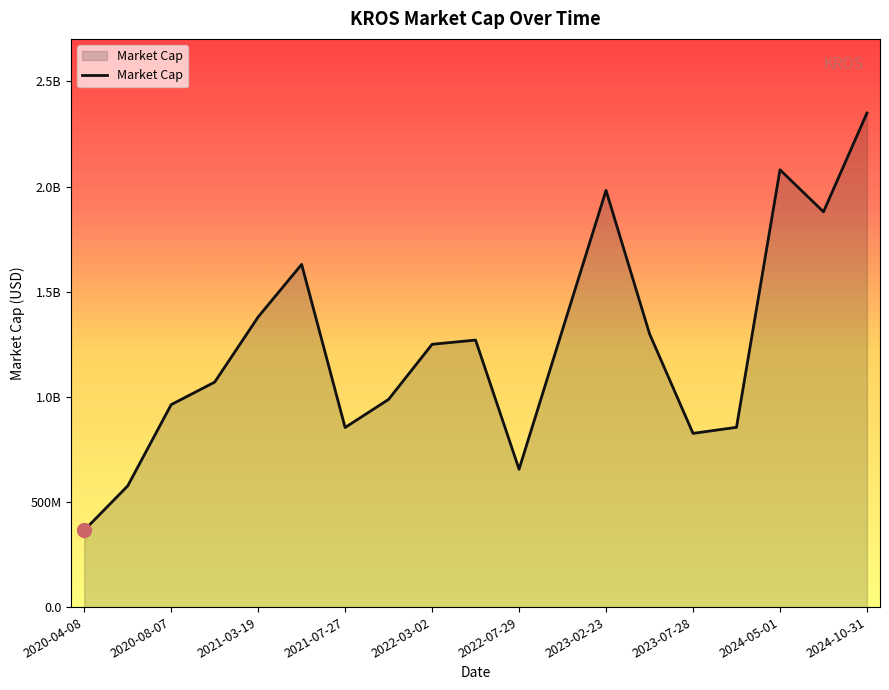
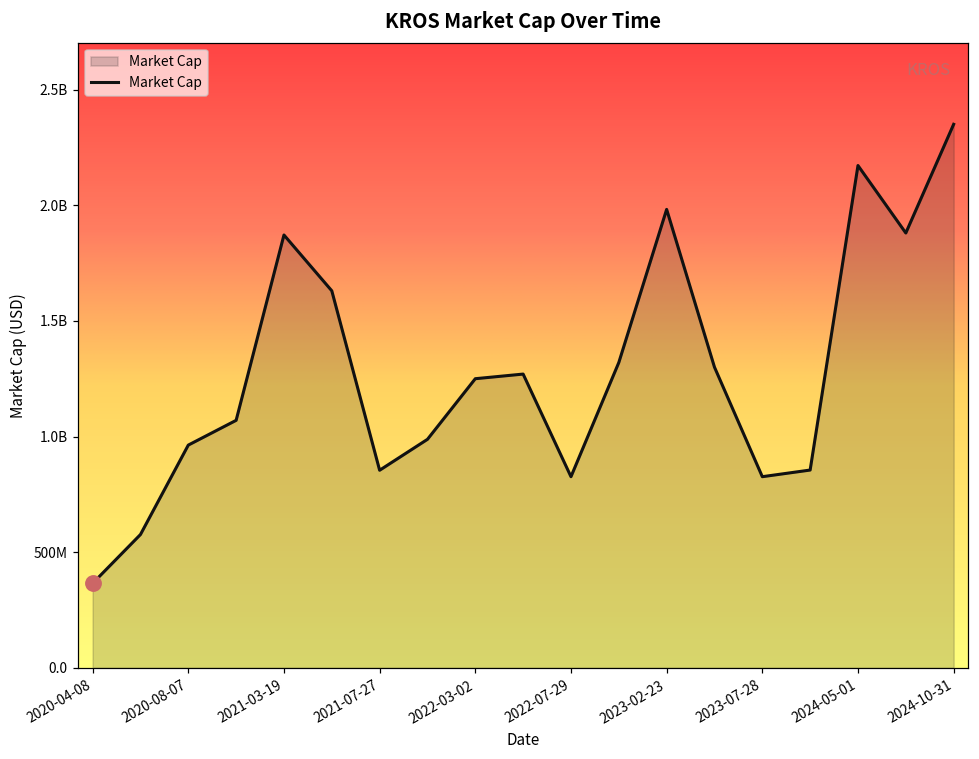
Market Cap, 2021-03-19: 1380000000 -> 1870000000
Market Cap, 2022-07-29: 660000000 -> 830000000
Market Cap, 2024-05-01: 2080000000 -> 2170000000
